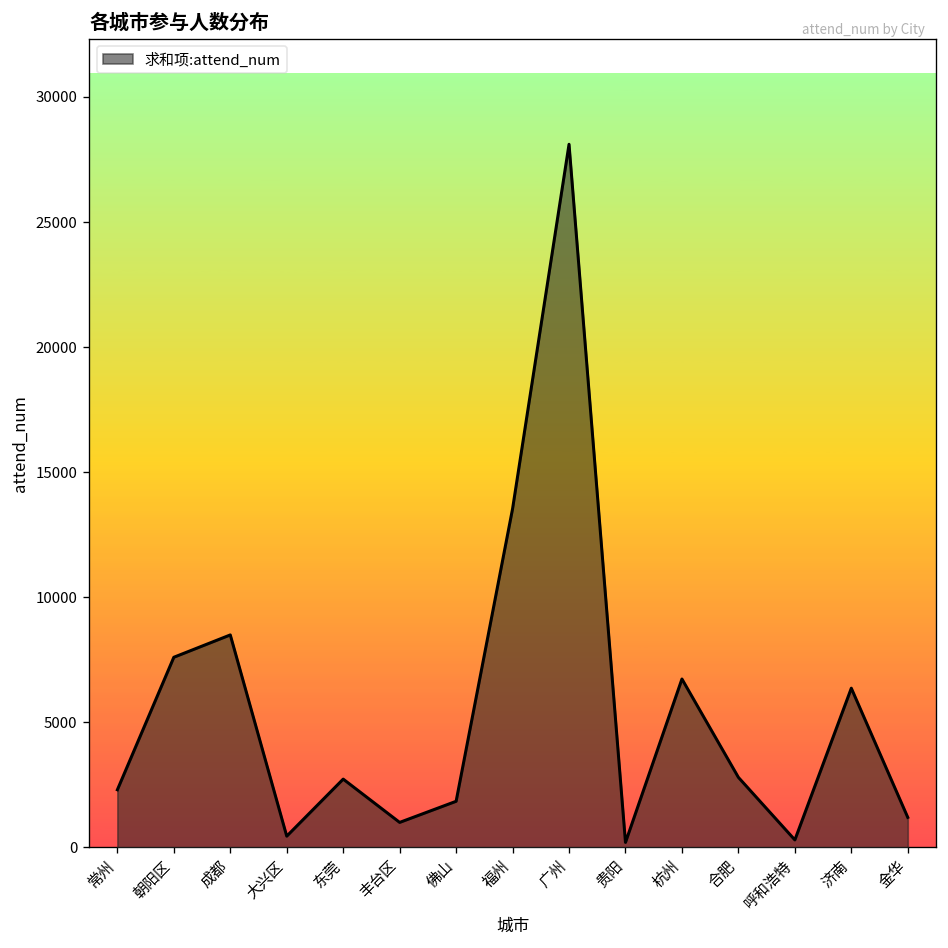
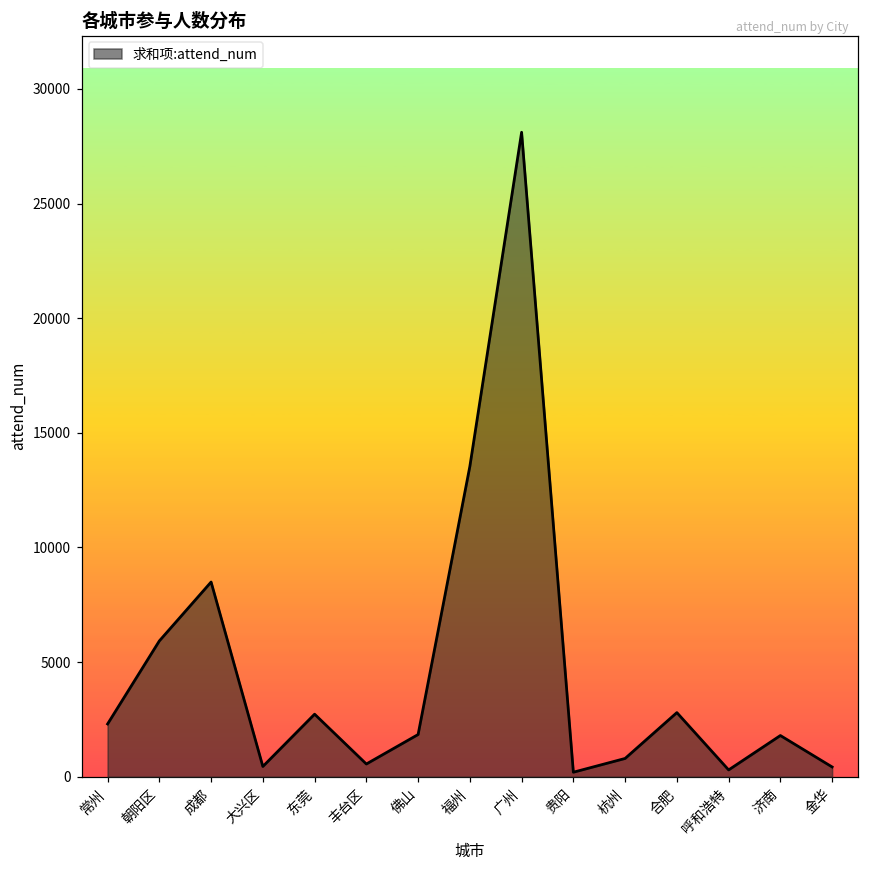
朝阳区: 7600 -> 5900
丰台区: 1000 -> 600
杭州: 6700 -> 800
济南: 6400 -> 1800
金华: 1200 -> 400
